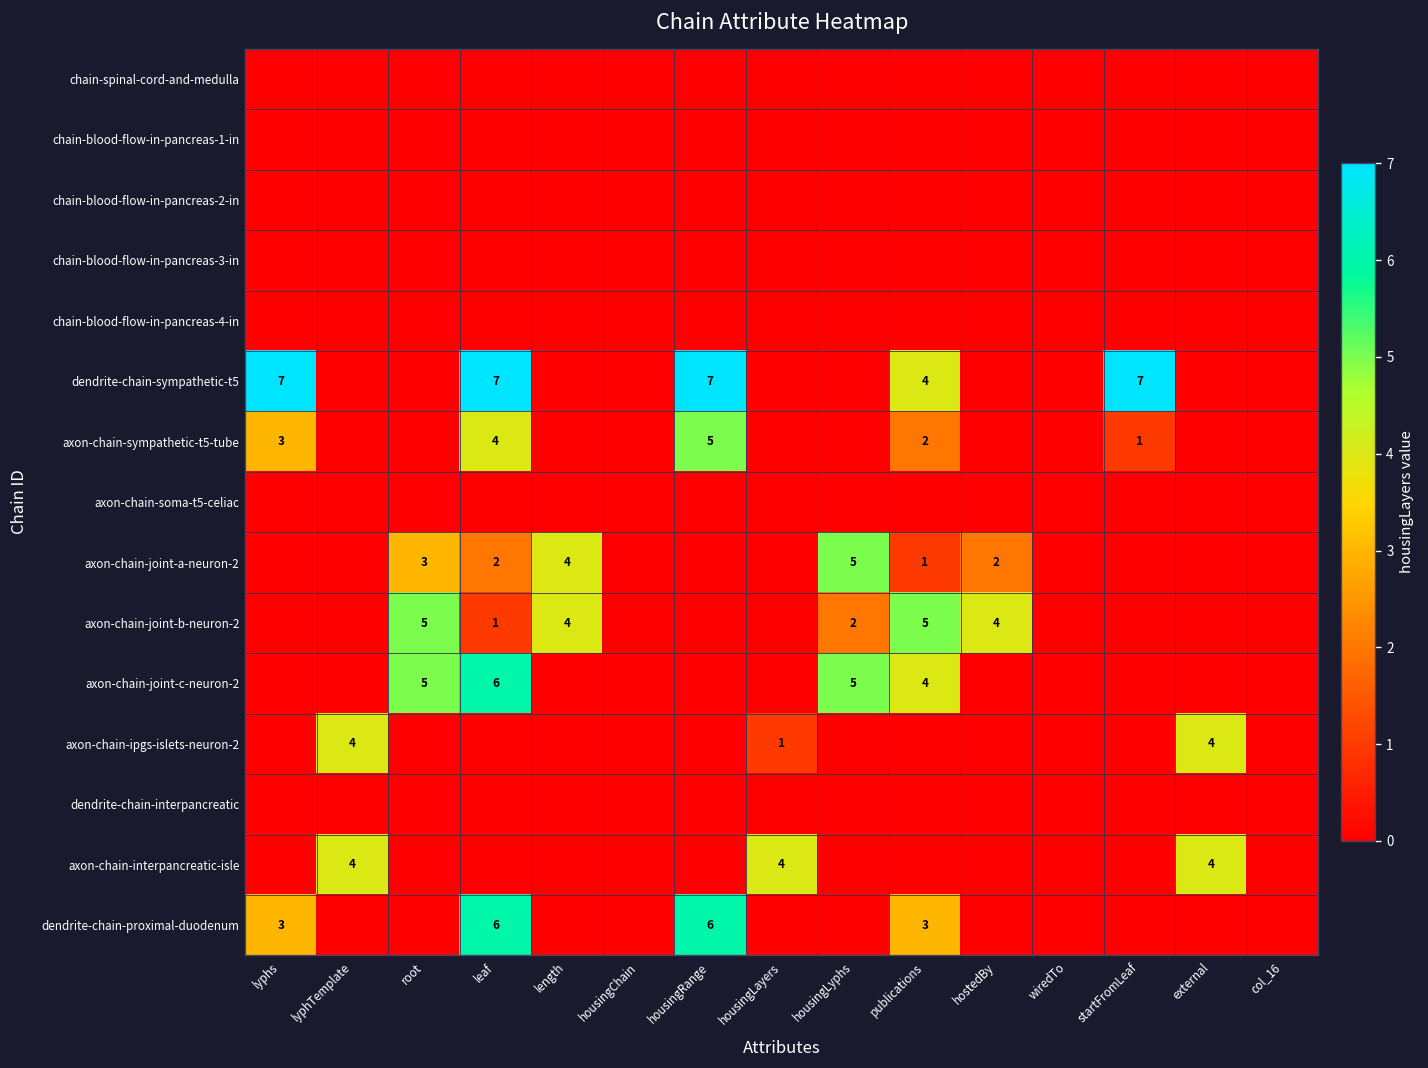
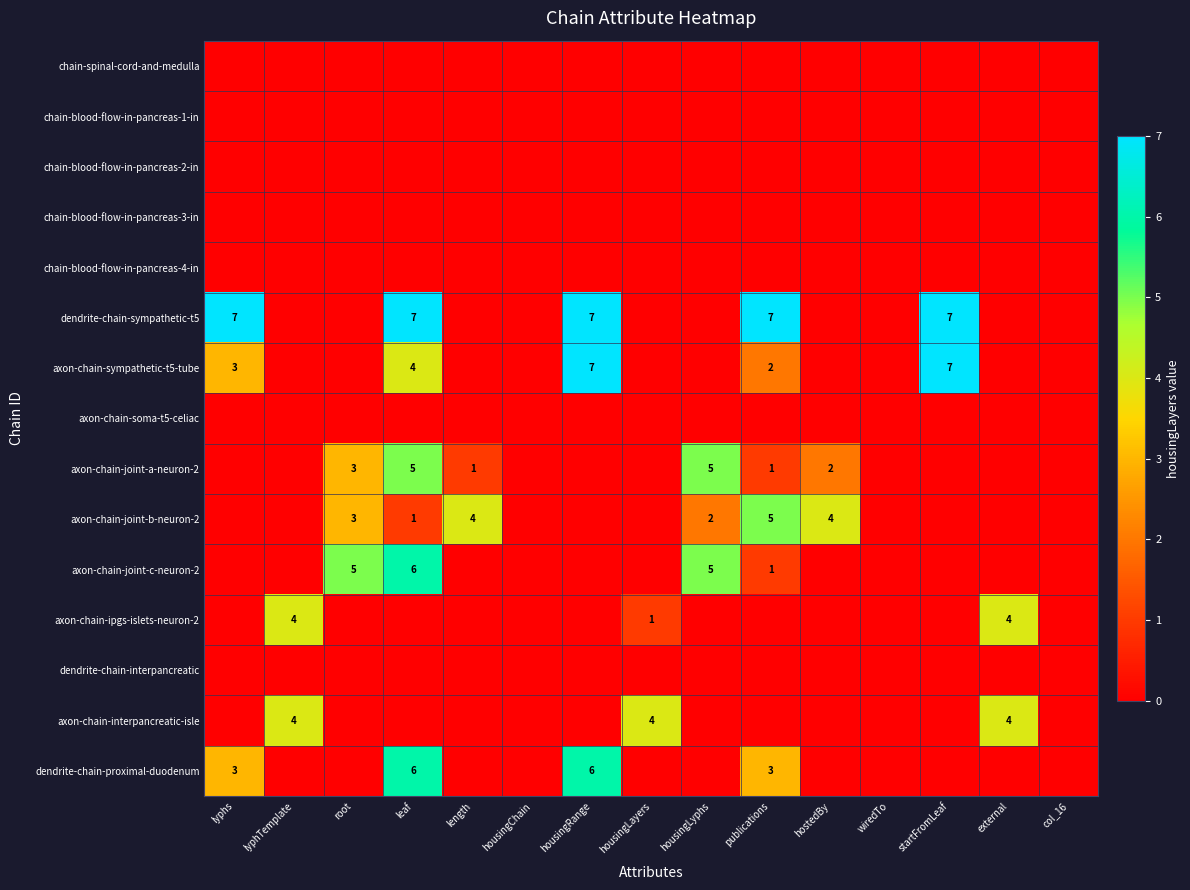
dendrite-chain-sympathetic-t5, publications: 4 -> 7
axon-chain-sympathetic-t5-tube, housingRange: 5 -> 7
axon-chain-sympathetic-t5-tube, startFromLeaf: 1 -> 7
axon-chain-joint-a-neuron-2, leaf: 2 -> 5
axon-chain-joint-a-neuron-2, length: 4 -> 1
axon-chain-joint-b-neuron-2, root: 5 -> 3
axon-chain-joint-c-neuron-2, publications: 4 -> 1
